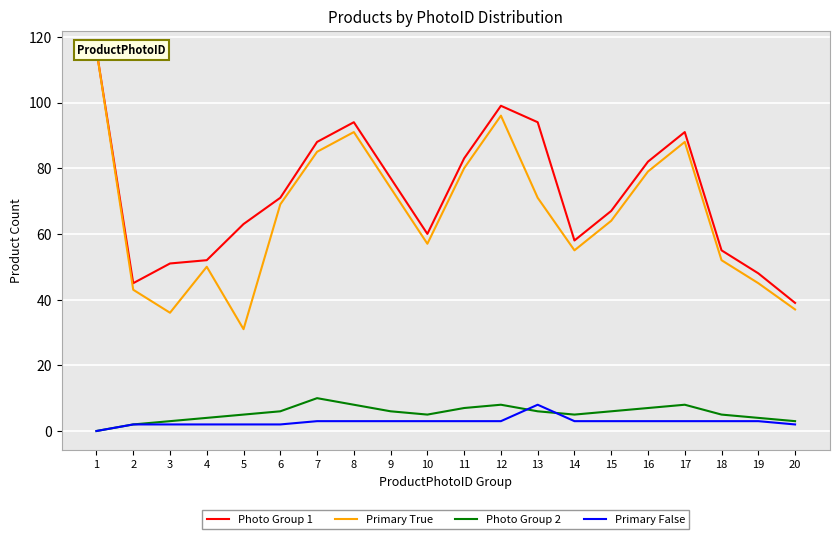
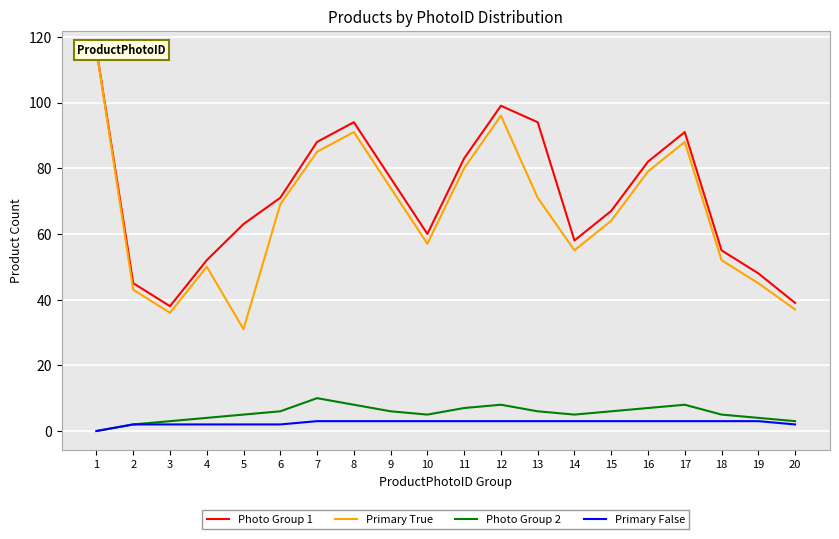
Photo Group 1, 3: 51 -> 38
Primary False, 13: 8 -> 3
